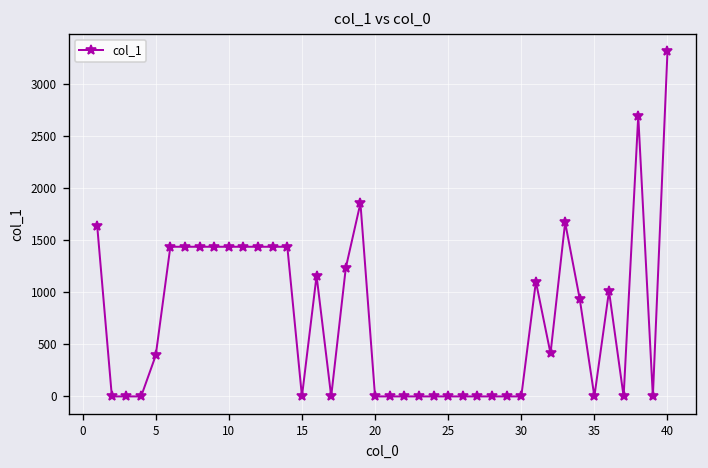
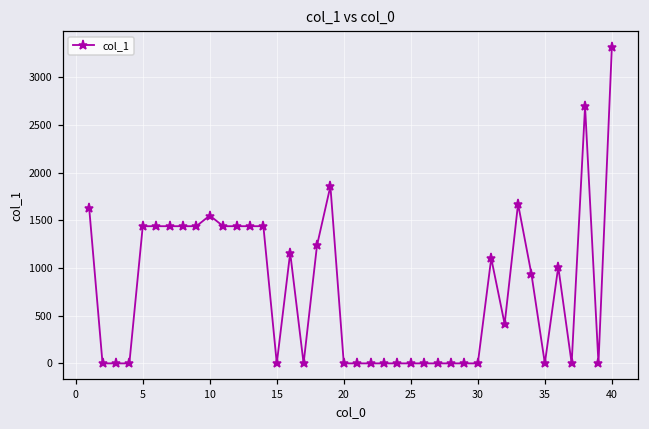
5: 400 -> 1400
10: 1400 -> 1600
